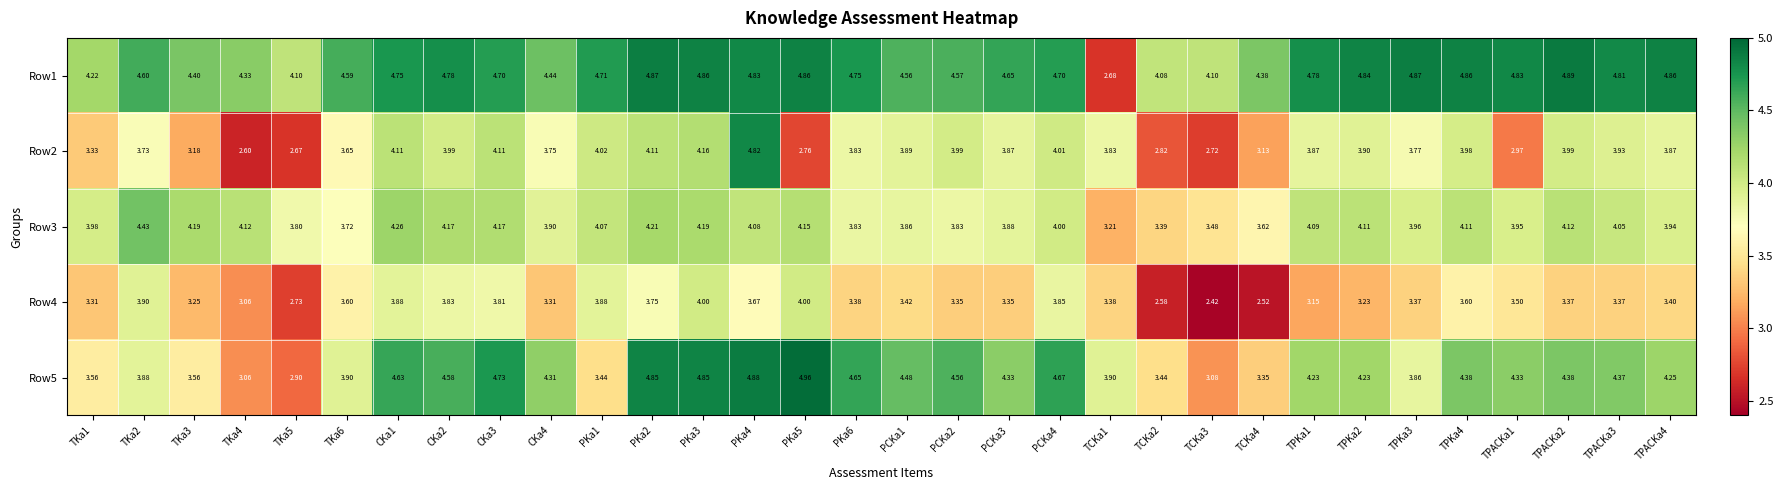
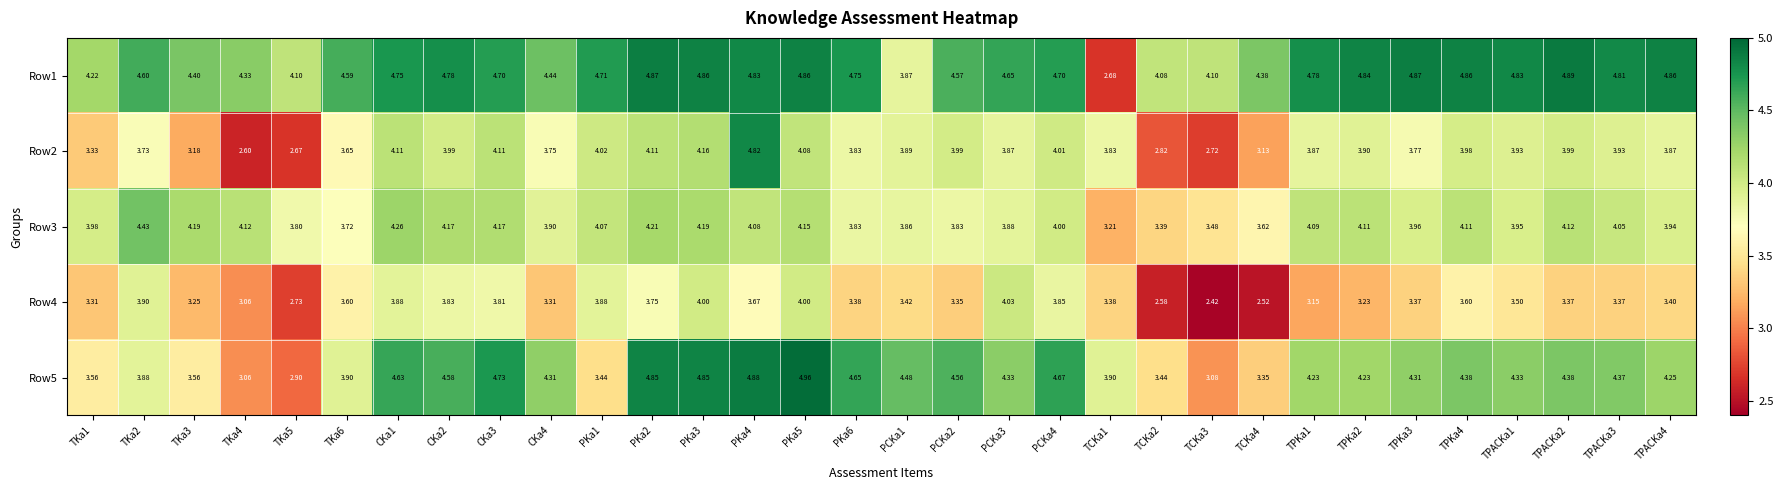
Row1, PCKa1: 4.56 -> 3.87
Row2, PKa5: 2.76 -> 4.08
Row2, TPACKa1: 2.97 -> 3.93
Row4, PCKa3: 3.35 -> 4.03
Row5, TPKa3: 3.86 -> 4.31
